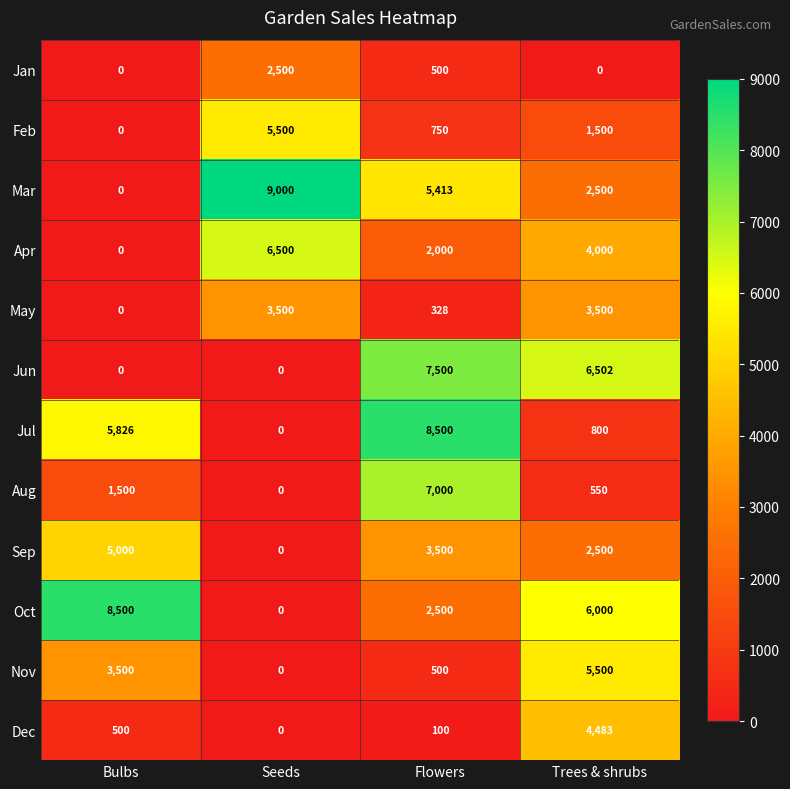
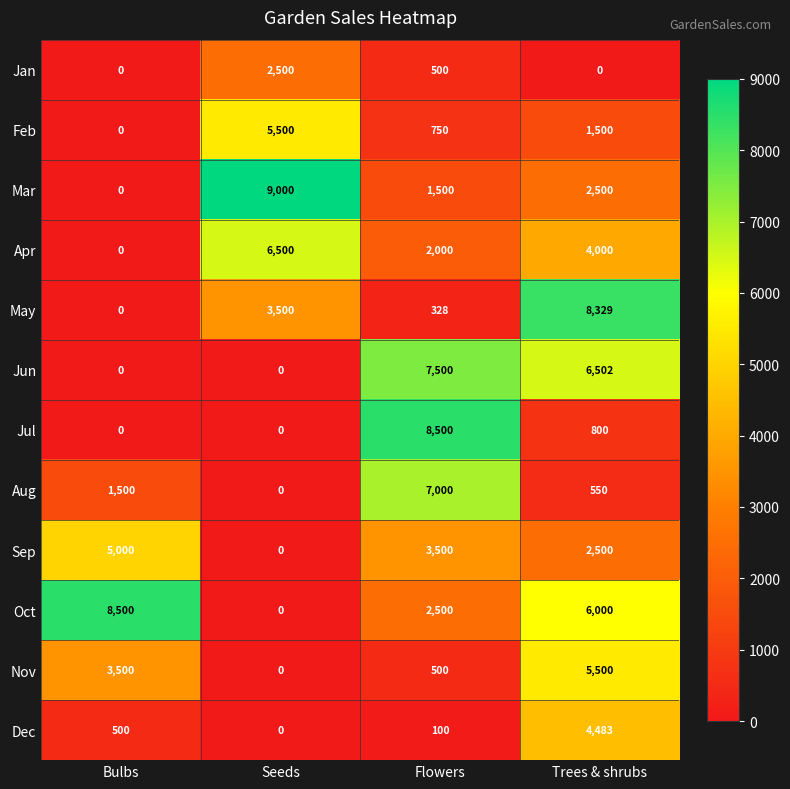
Mar, Flowers: 5,413 -> 1,500
May, Trees & shrubs: 3,500 -> 8,329
Jul, Bulbs: 5,826 -> 0
